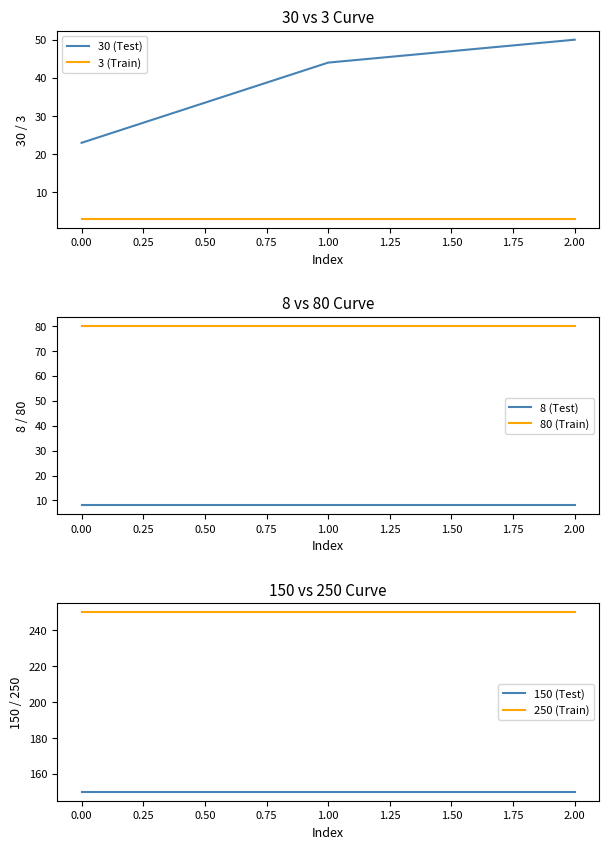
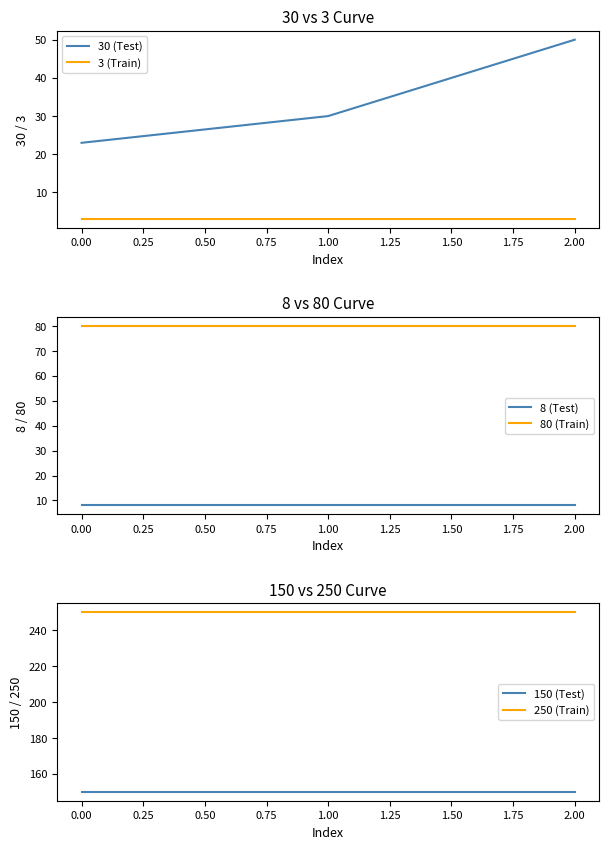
30 vs 3 Curve, 30 (Test), 1.00: 44 -> 30
